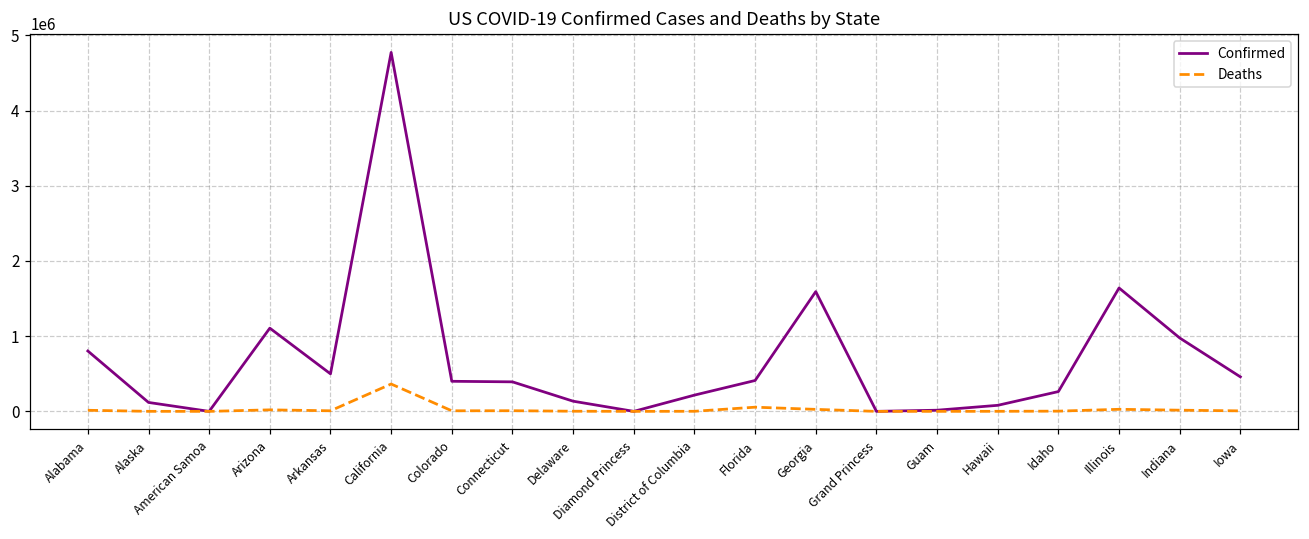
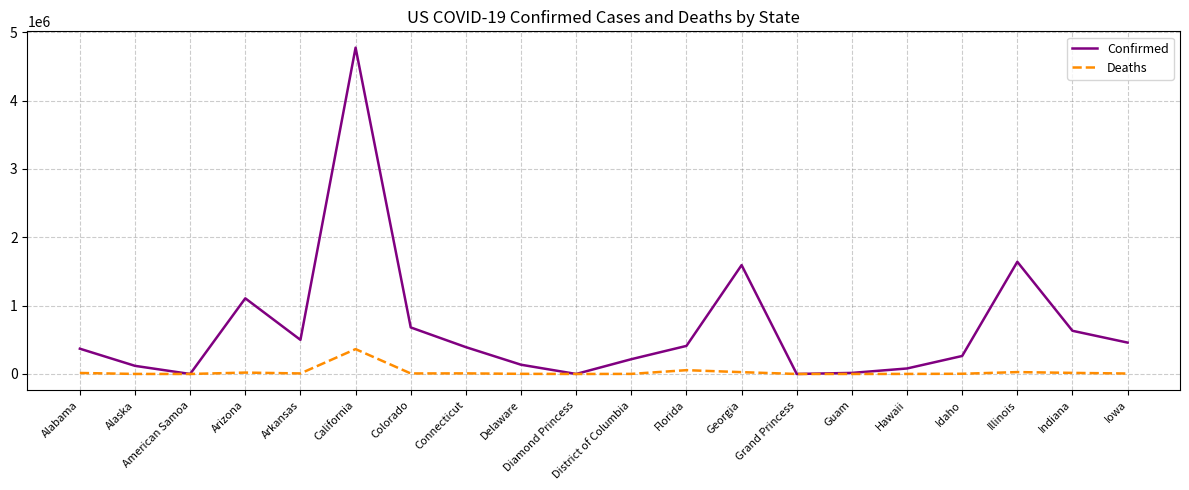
Confirmed, Alabama: 800000 -> 400000
Confirmed, Colorado: 400000 -> 700000
Confirmed, Indiana: 1000000 -> 600000
